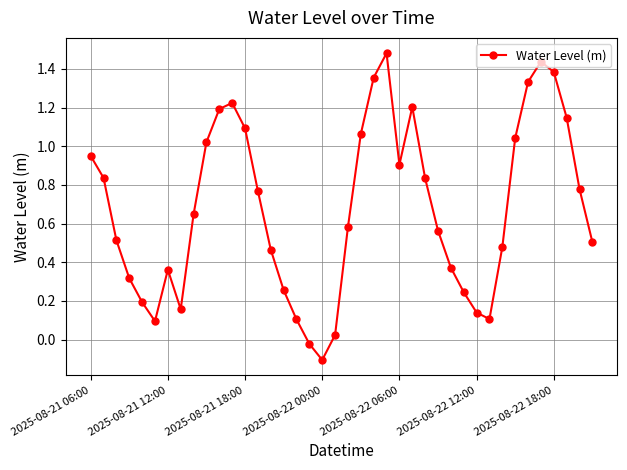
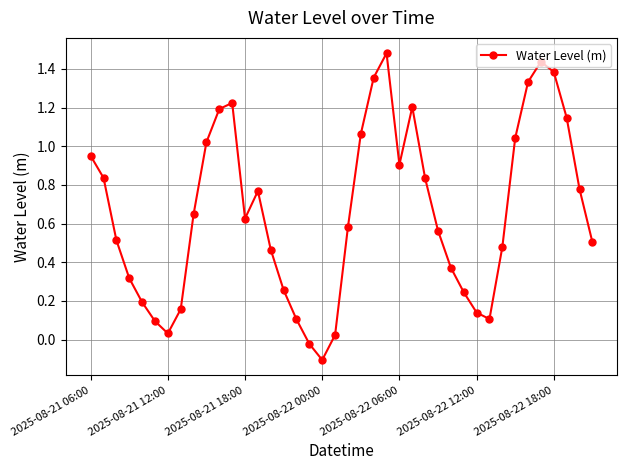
2025-08-21 12:00: 0.36 -> 0.03
2025-08-21 18:00: 1.09 -> 0.63
